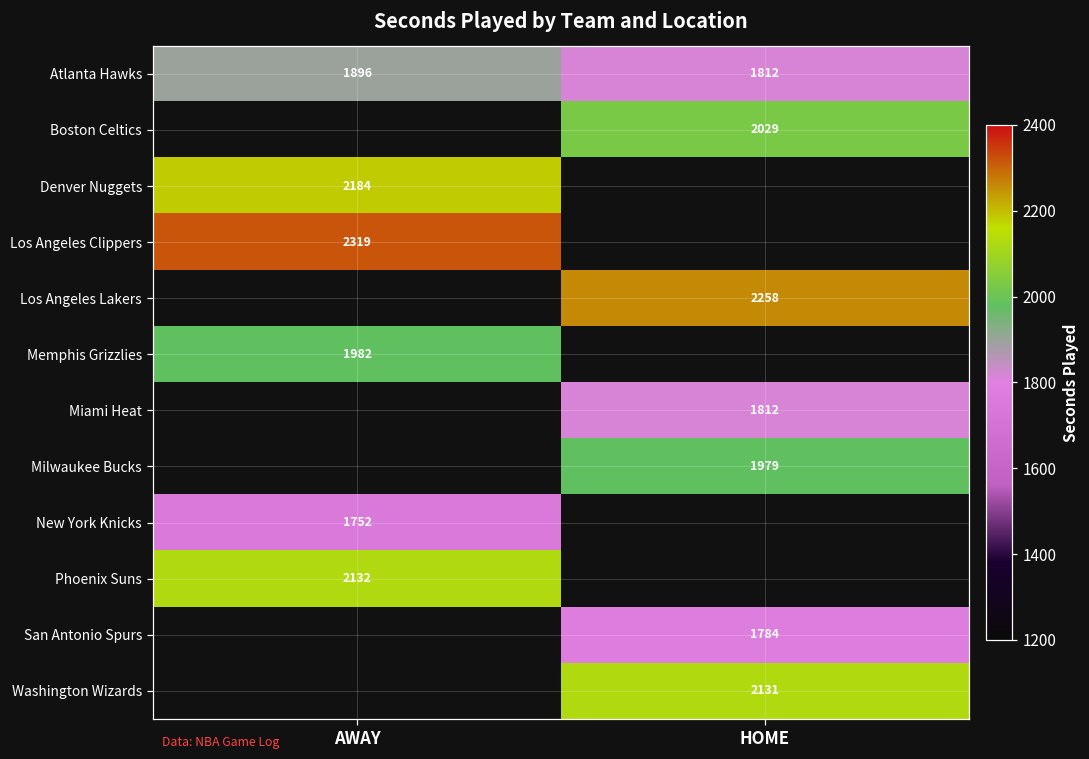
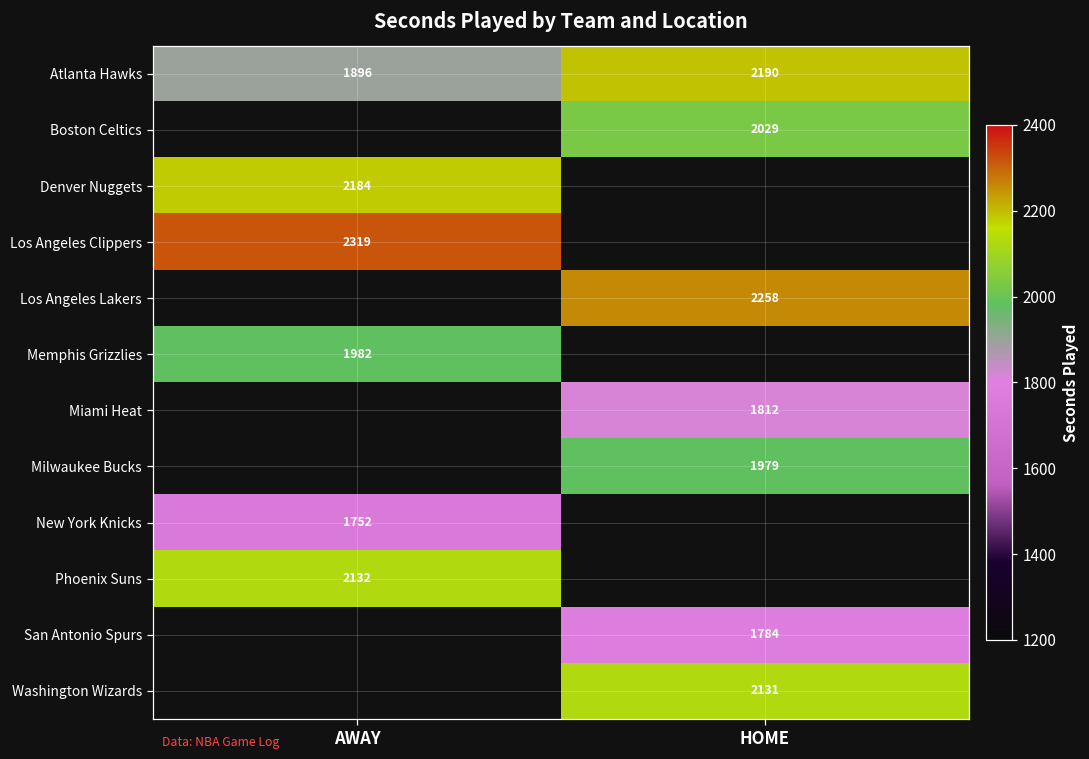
Atlanta Hawks, HOME: 1812 -> 2190
